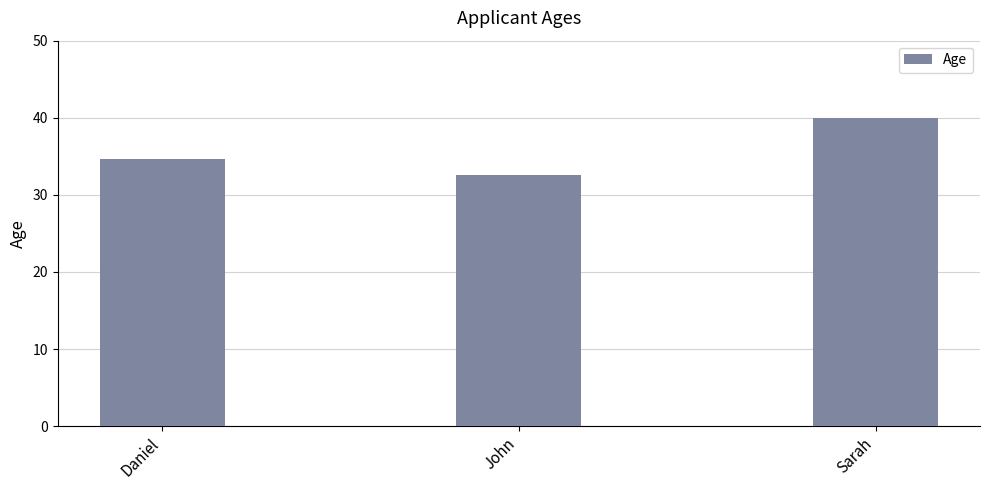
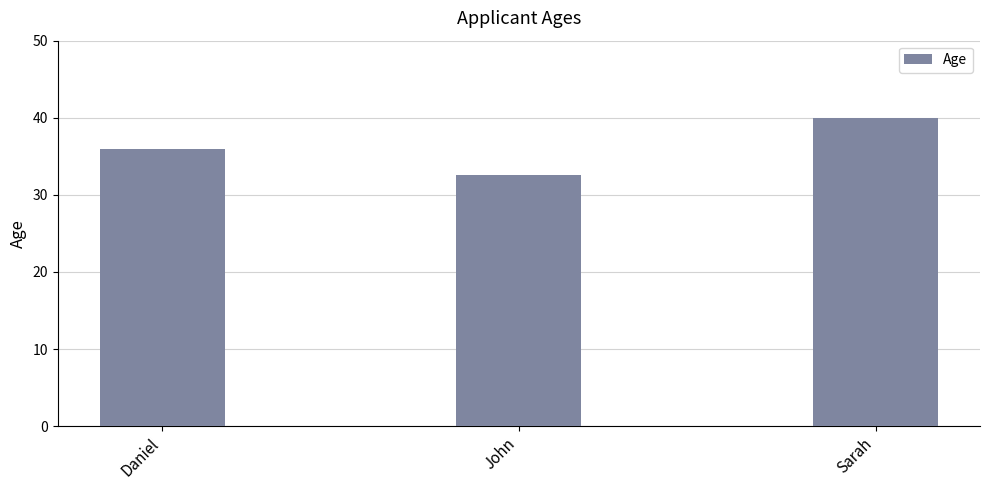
Daniel: 35 -> 36
